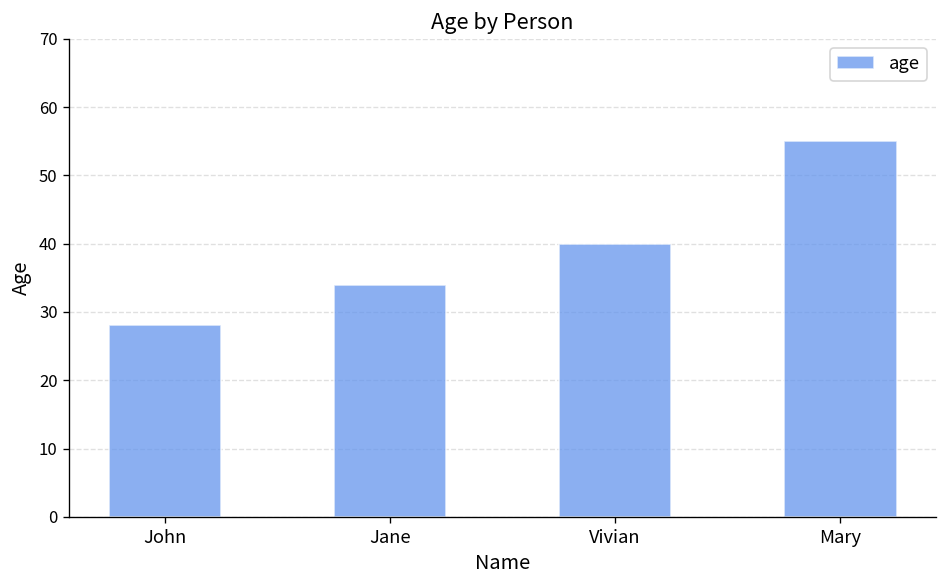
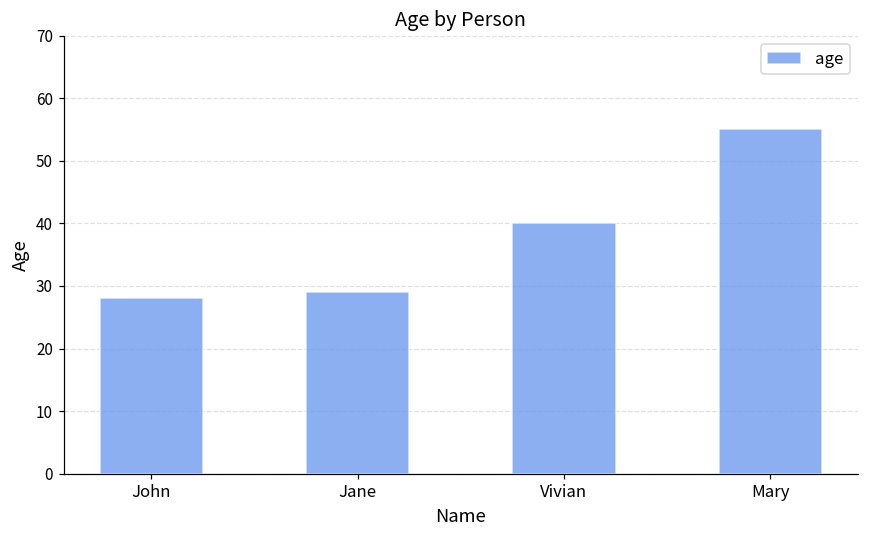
Jane: 34 -> 29
